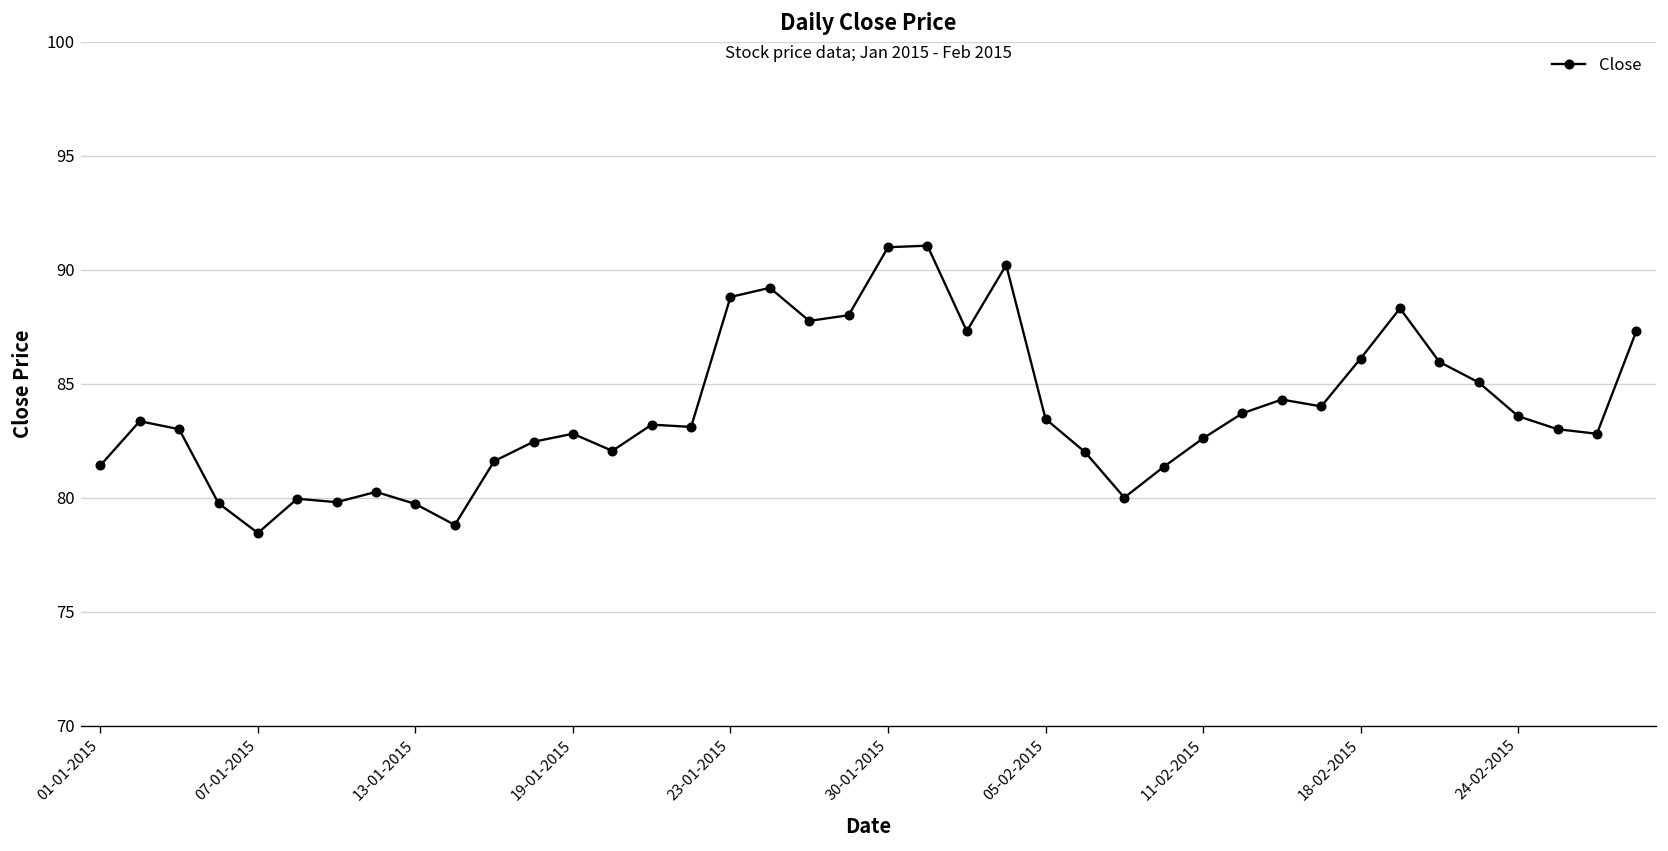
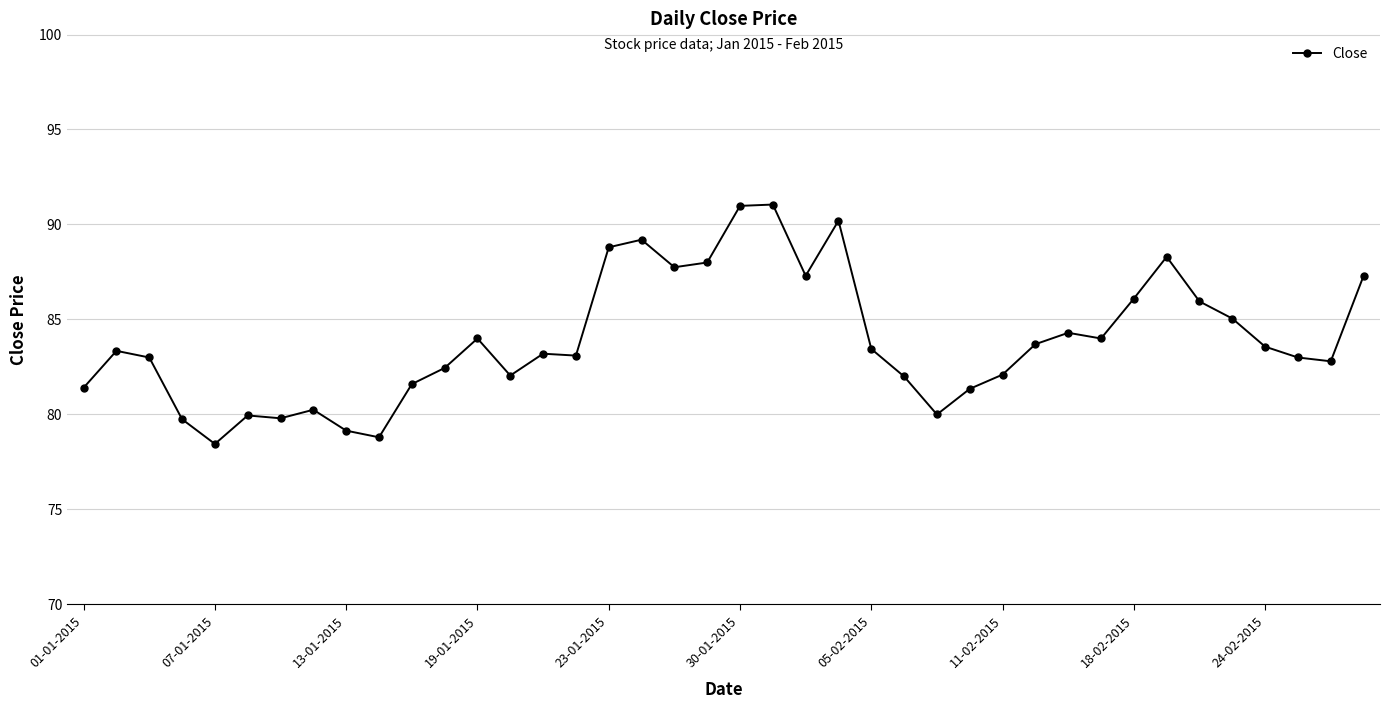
13-01-2015: 79.7 -> 79.2
19-01-2015: 82.8 -> 84.0
11-02-2015: 82.6 -> 82.1
